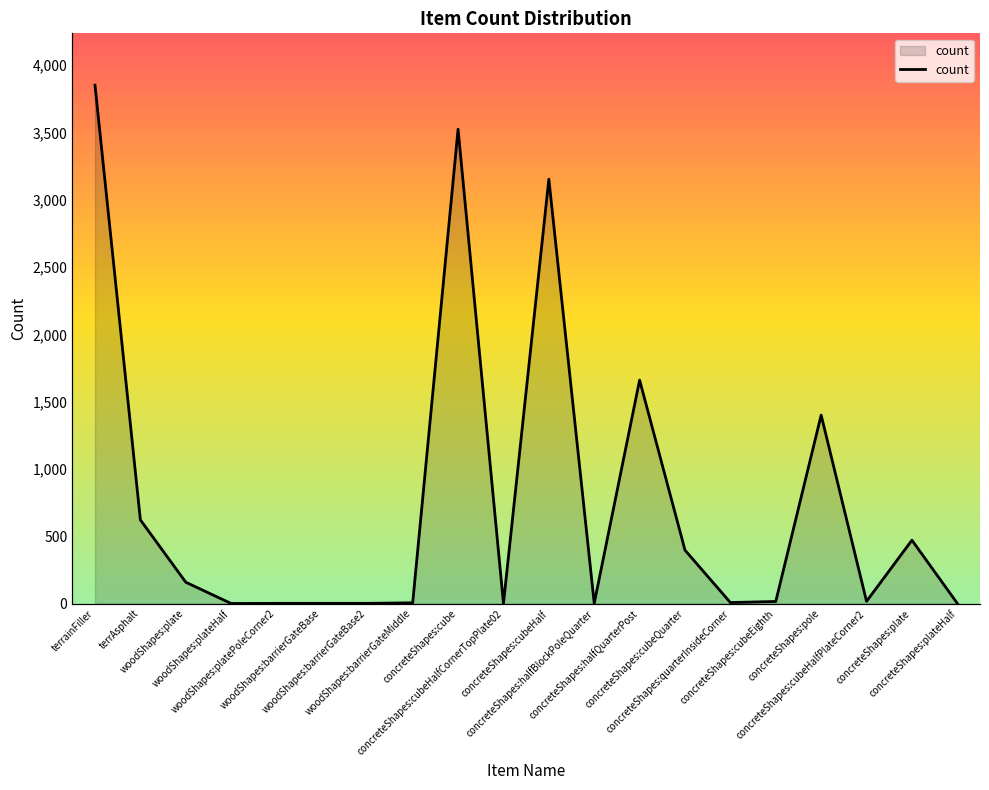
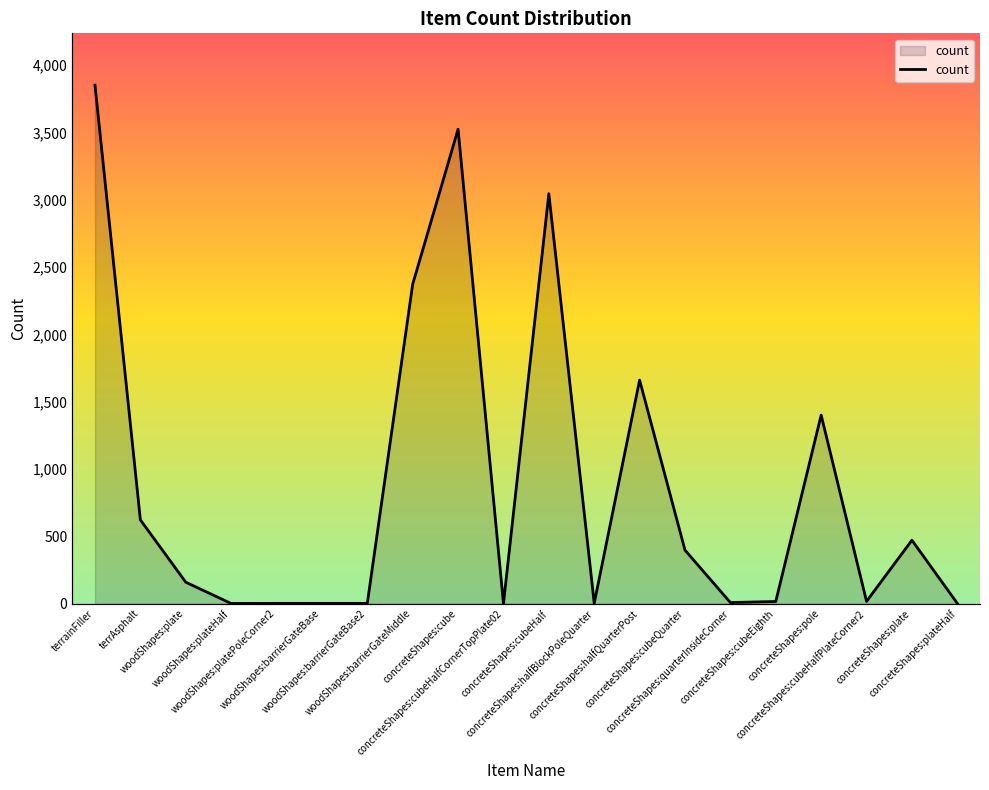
woodShapes:barrierGateMiddle: 10 -> 2,370
concreteShapes:cubeHalf: 3,150 -> 3,040
